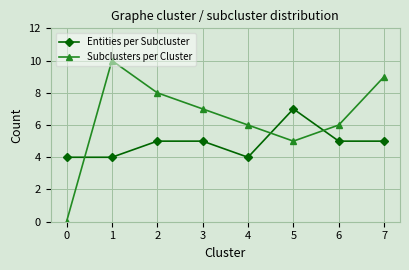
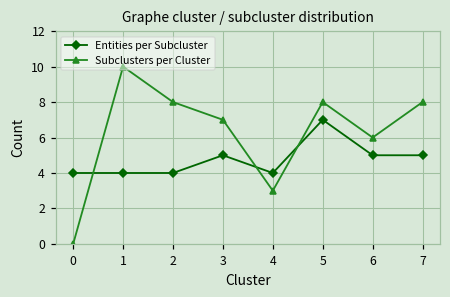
Entities per Subcluster, 2: 5 -> 4
Subclusters per Cluster, 4: 6 -> 3
Subclusters per Cluster, 5: 5 -> 8
Subclusters per Cluster, 7: 9 -> 8
